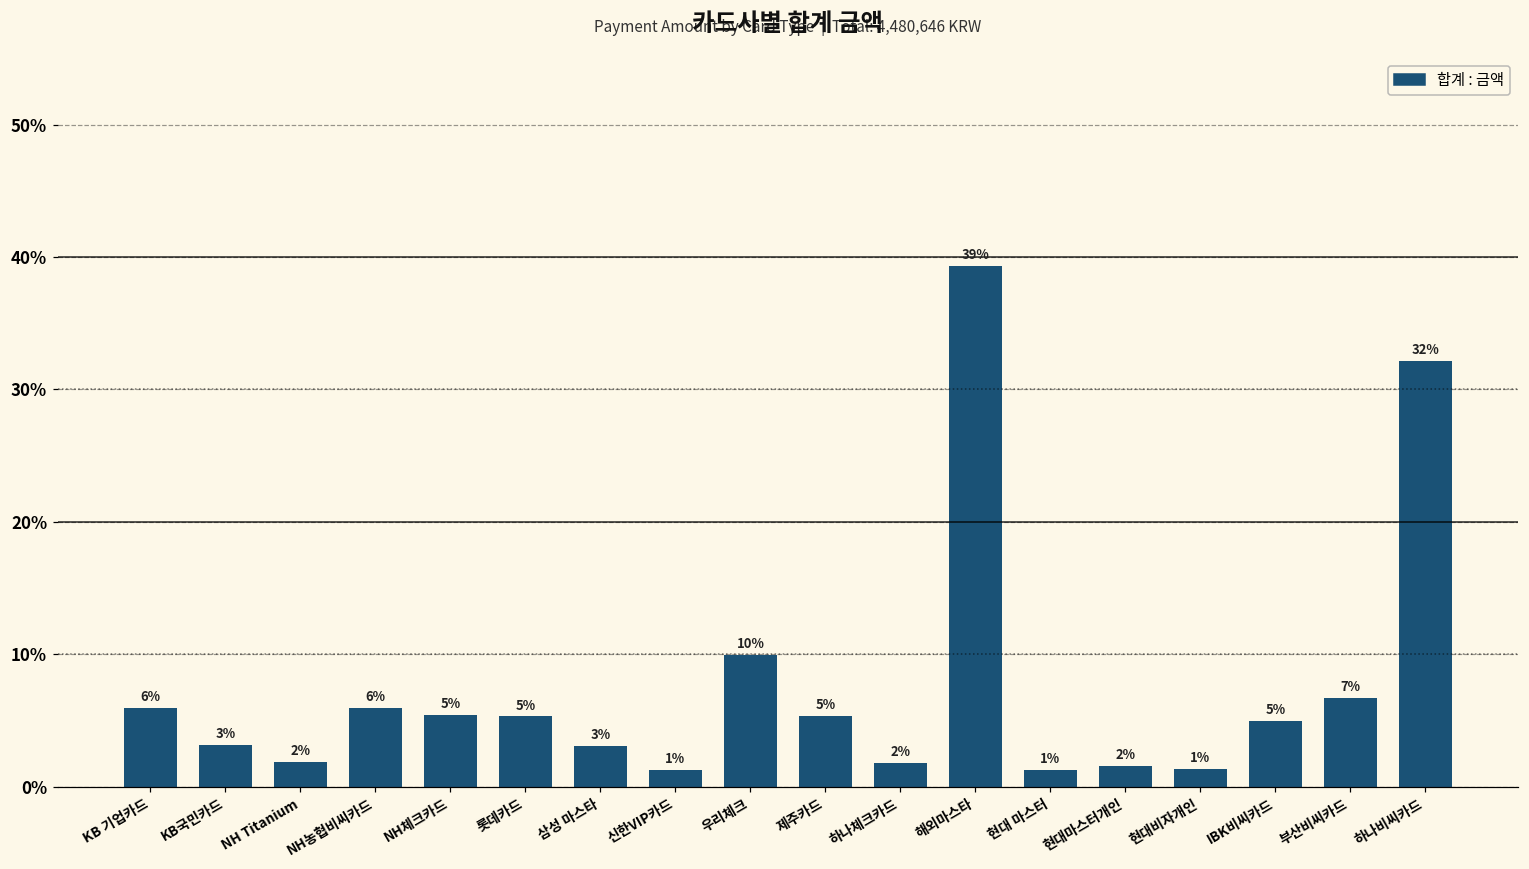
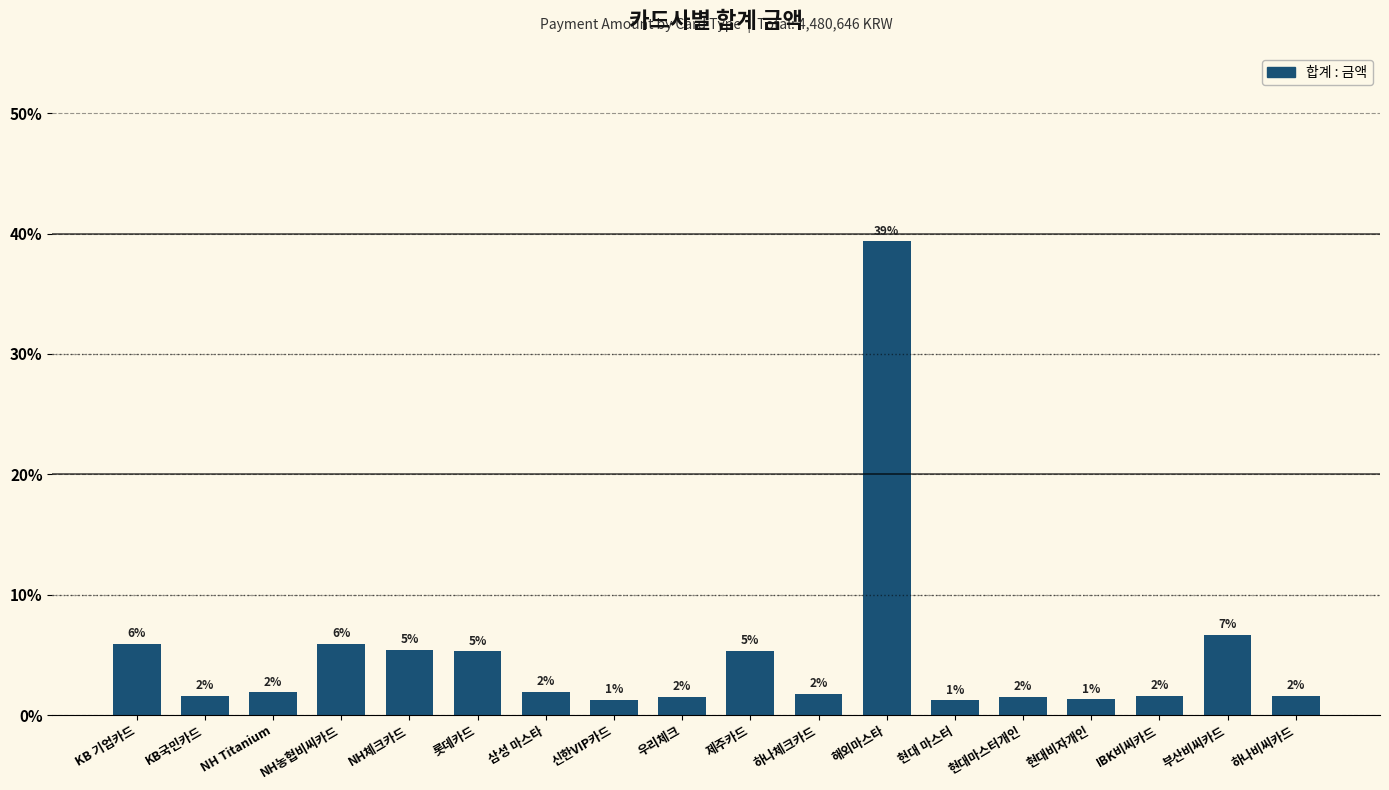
KB국민카드: 3% -> 2%
삼성 마스타: 3% -> 2%
우리체크: 10% -> 2%
IBK비씨카드: 5% -> 2%
하나비씨카드: 32% -> 2%
